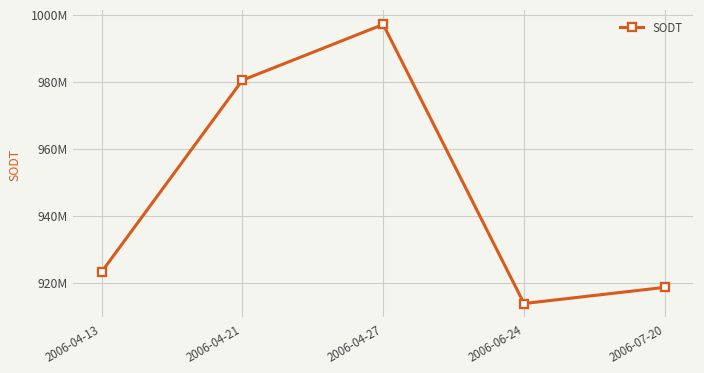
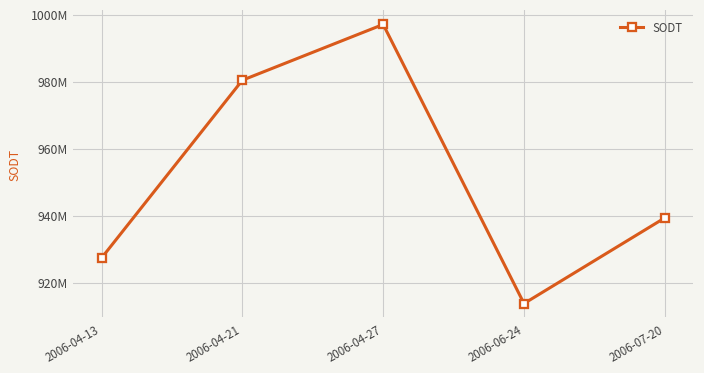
2006-04-13: 923000000 -> 927000000
2006-07-20: 919000000 -> 939000000
